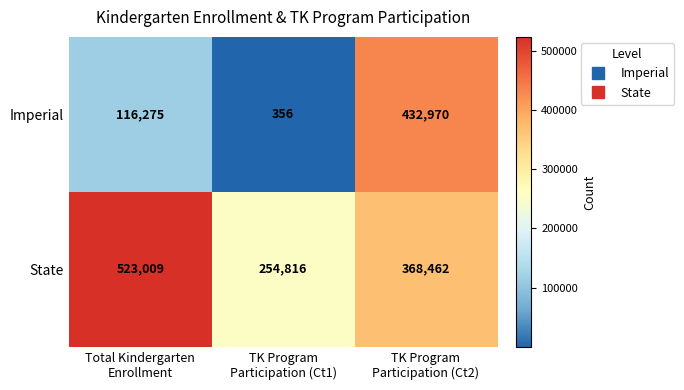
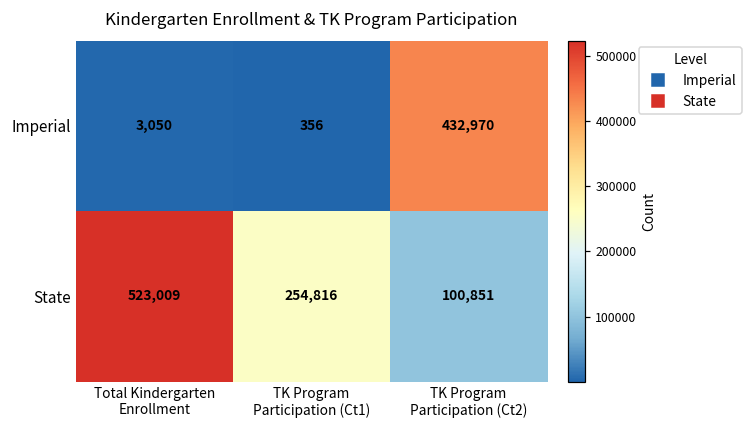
Imperial, Total Kindergarten Enrollment: 116,275 -> 3,050
State, TK Program Participation (Ct2): 368,462 -> 100,851
